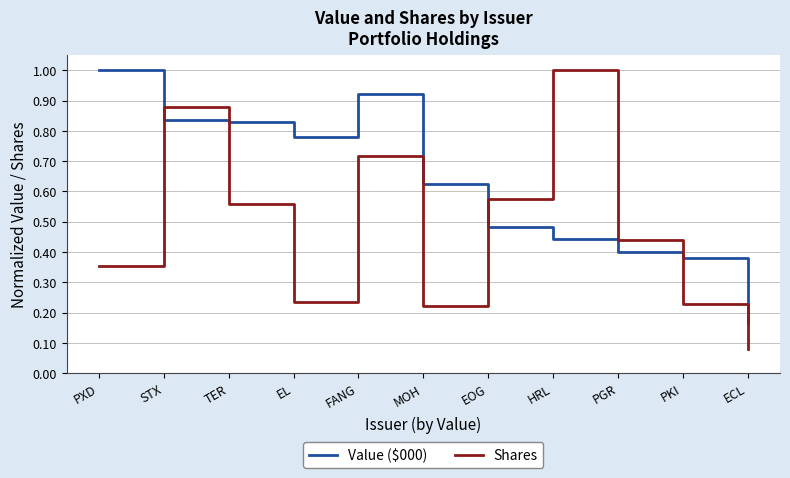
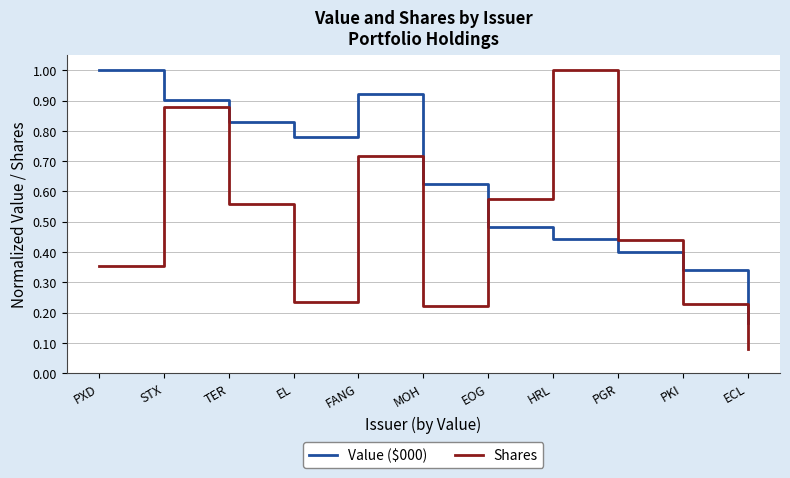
Value ($000), STX: 0.84 -> 0.90
Value ($000), PKI: 0.38 -> 0.34
